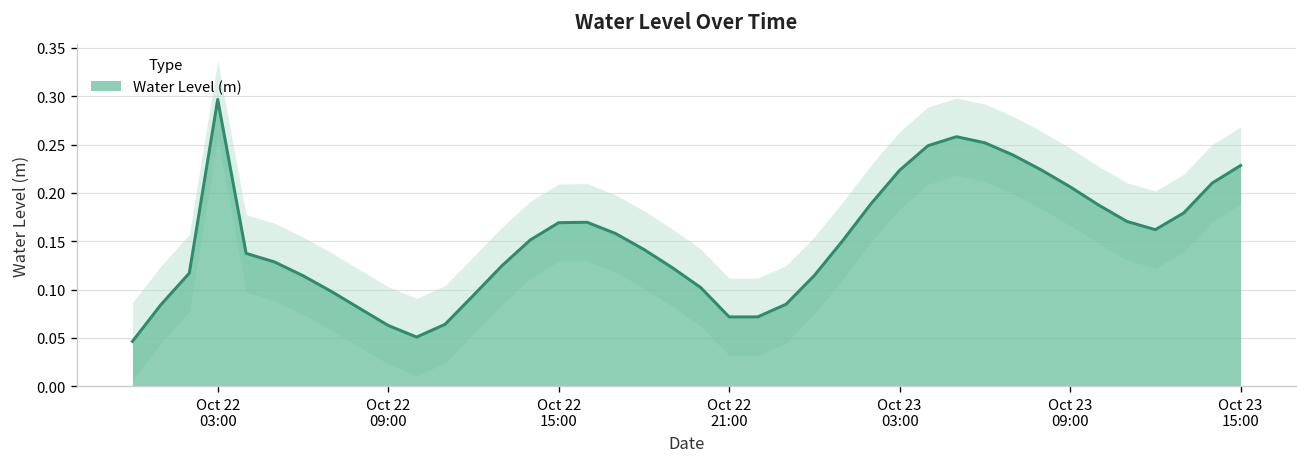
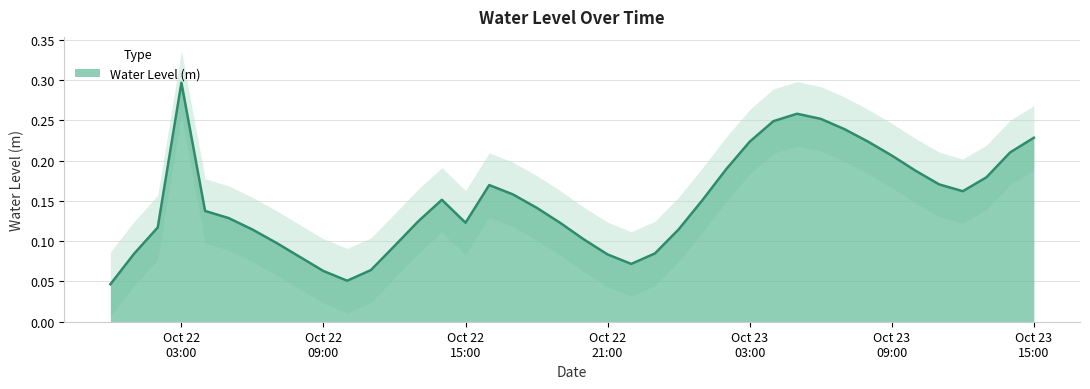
Water Level (m), Oct 22 15:00: 0.17 -> 0.12
Water Level (m), Oct 22 21:00: 0.07 -> 0.08
